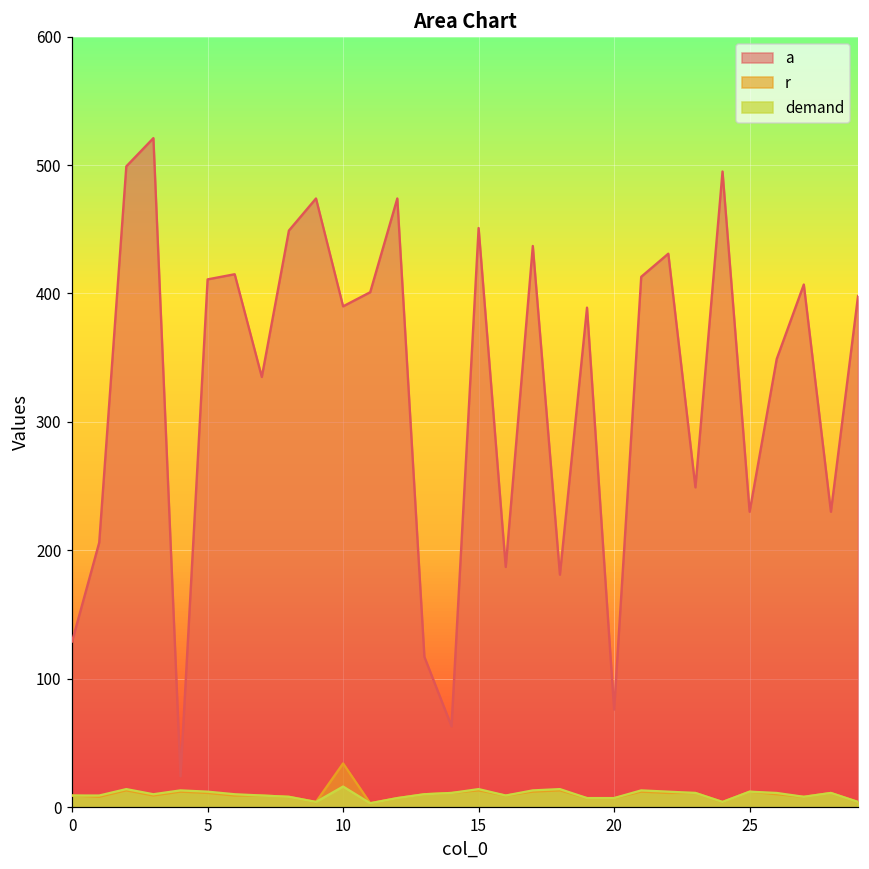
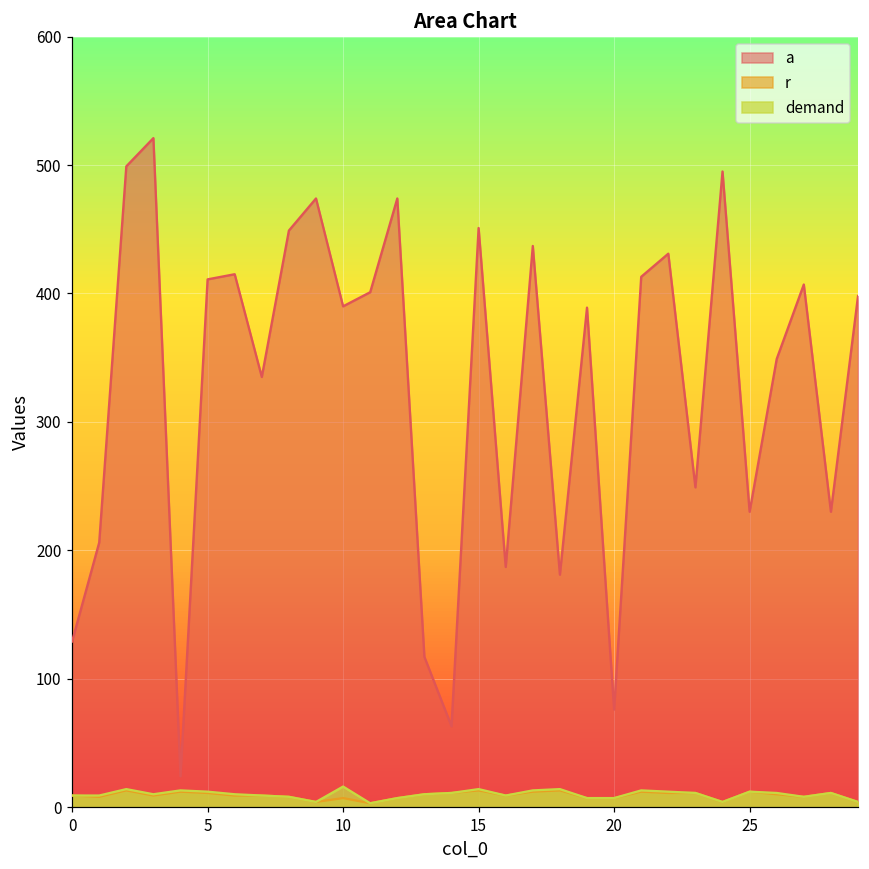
r, 10: 34 -> 7
